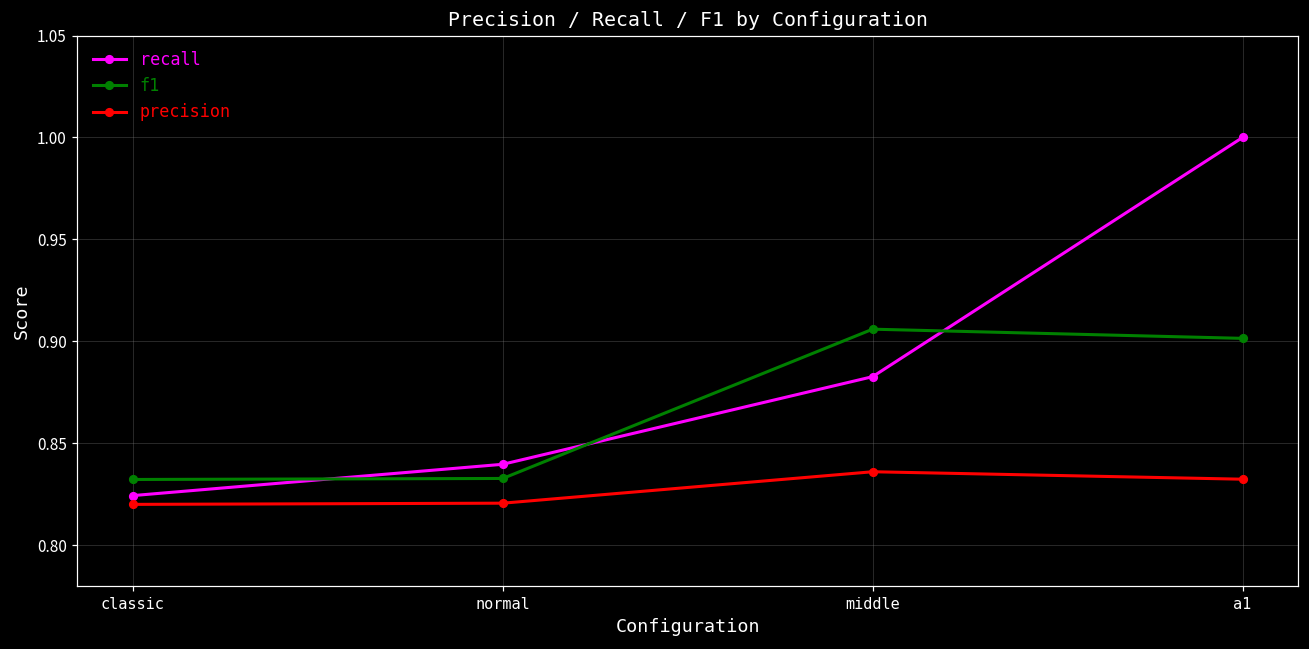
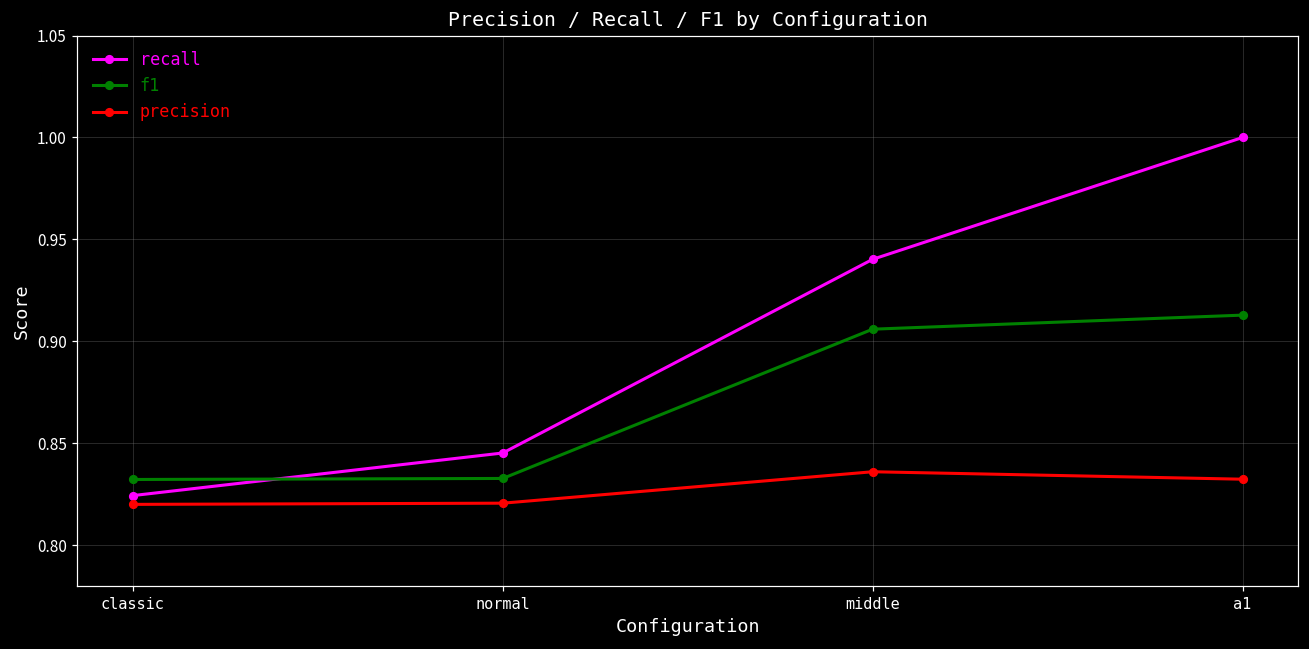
recall, normal: 0.840 -> 0.845
recall, middle: 0.883 -> 0.940
f1, a1: 0.901 -> 0.913
